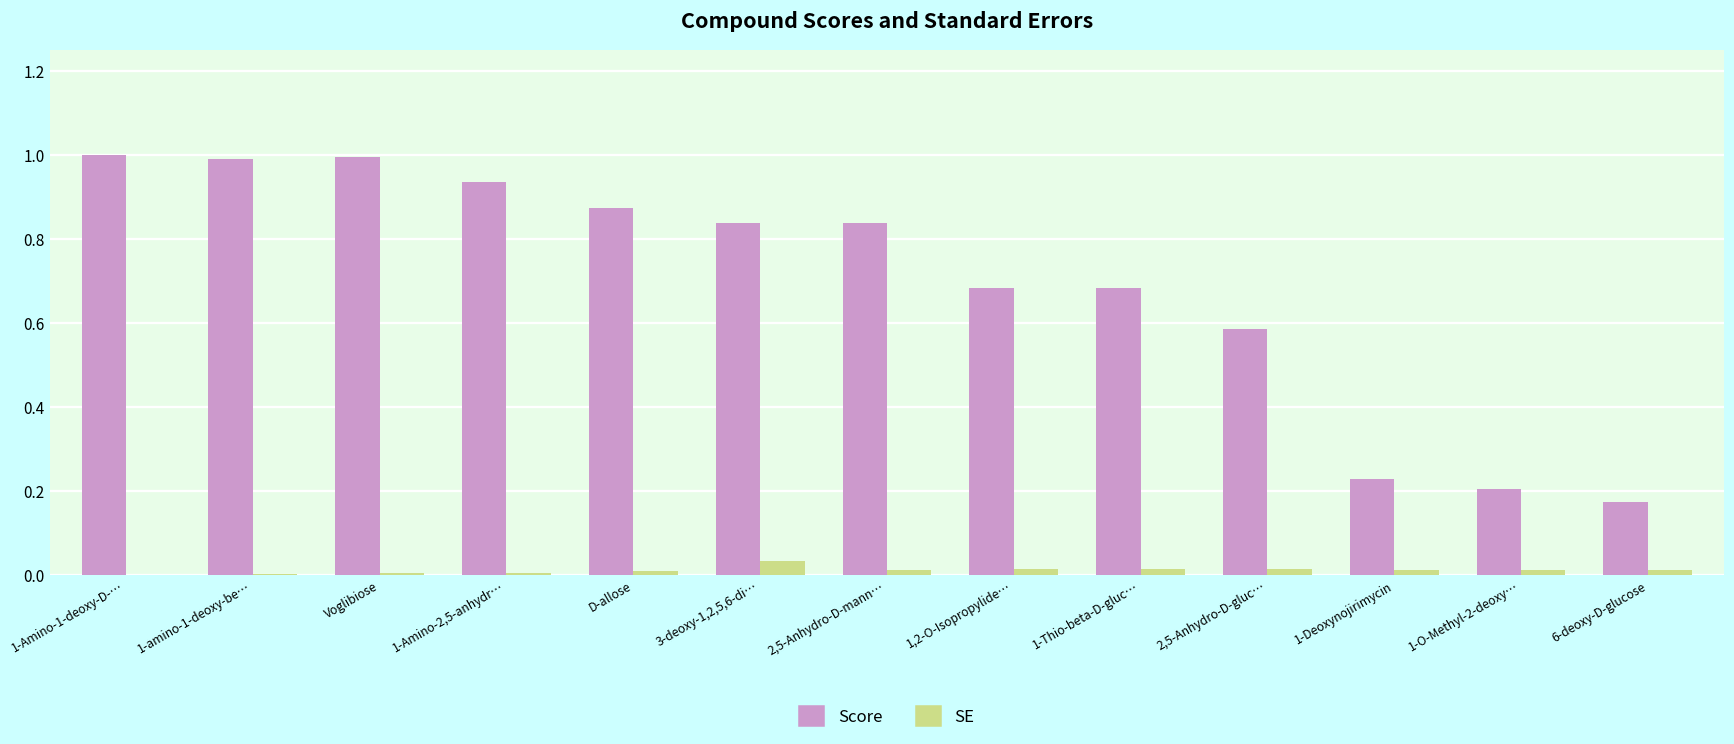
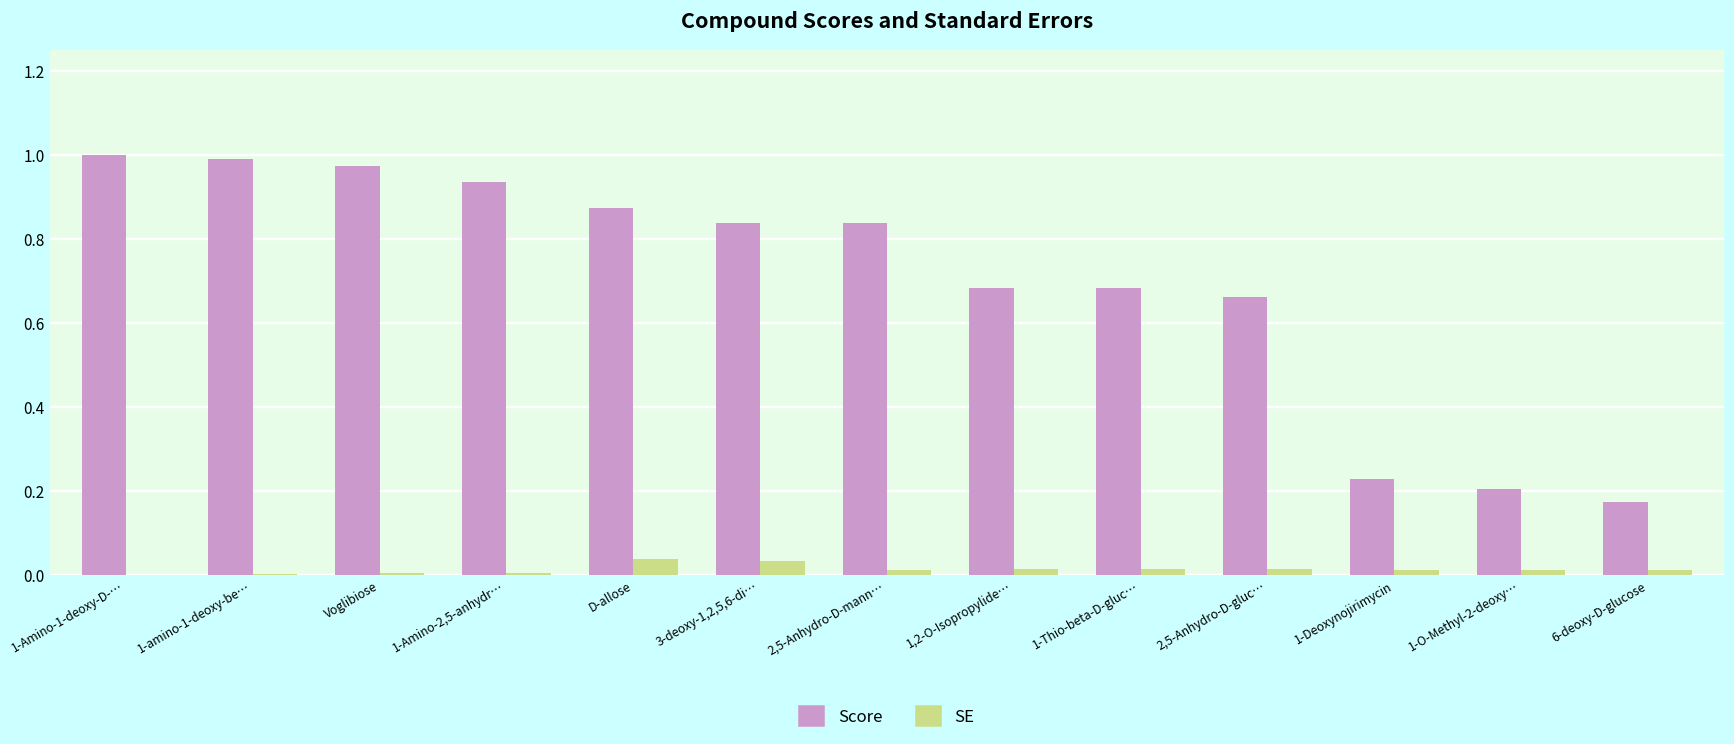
Score, Voglibiose: 1.00 -> 0.98
SE, D-allose: 0.01 -> 0.04
Score, 2,5-Anhydro-D-gluc…: 0.59 -> 0.66
